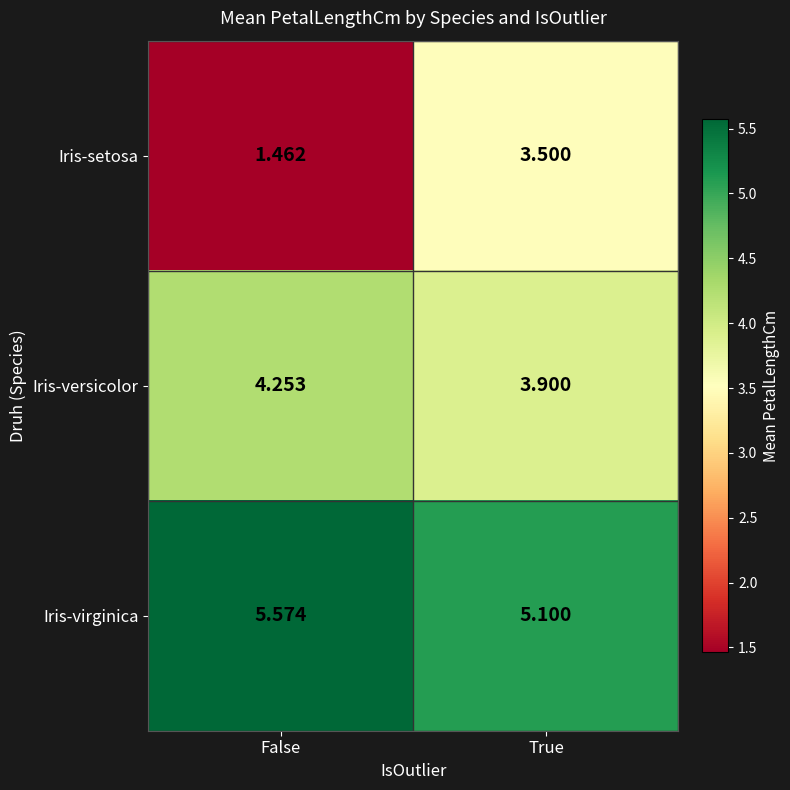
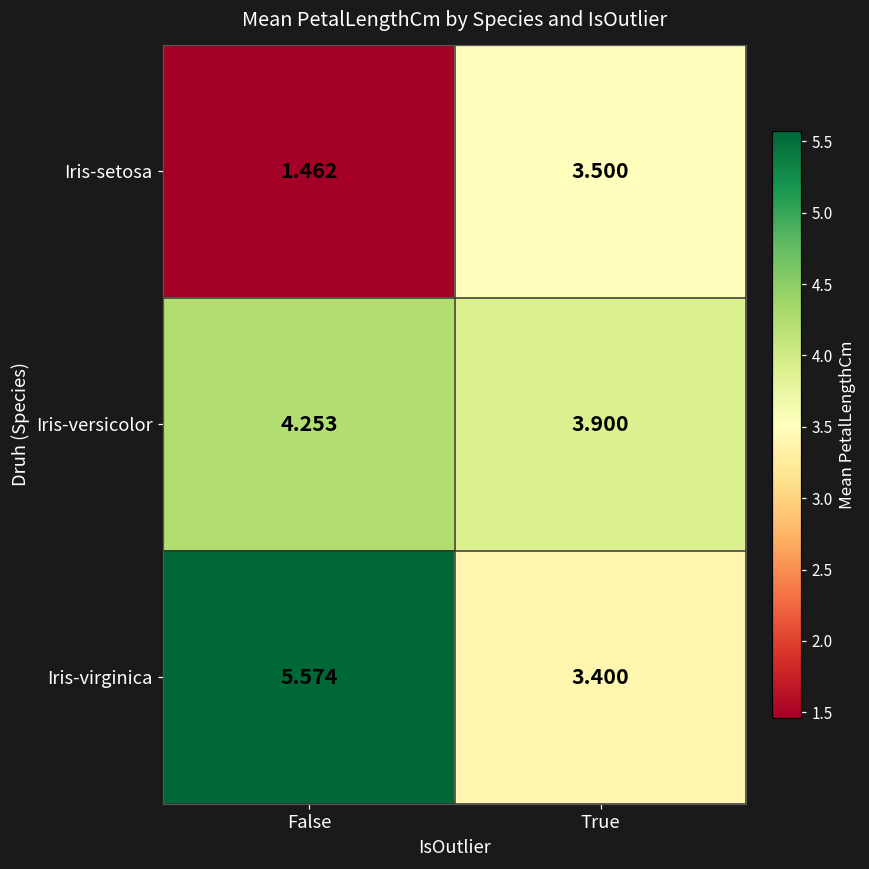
Iris-virginica, True: 5.100 -> 3.400
